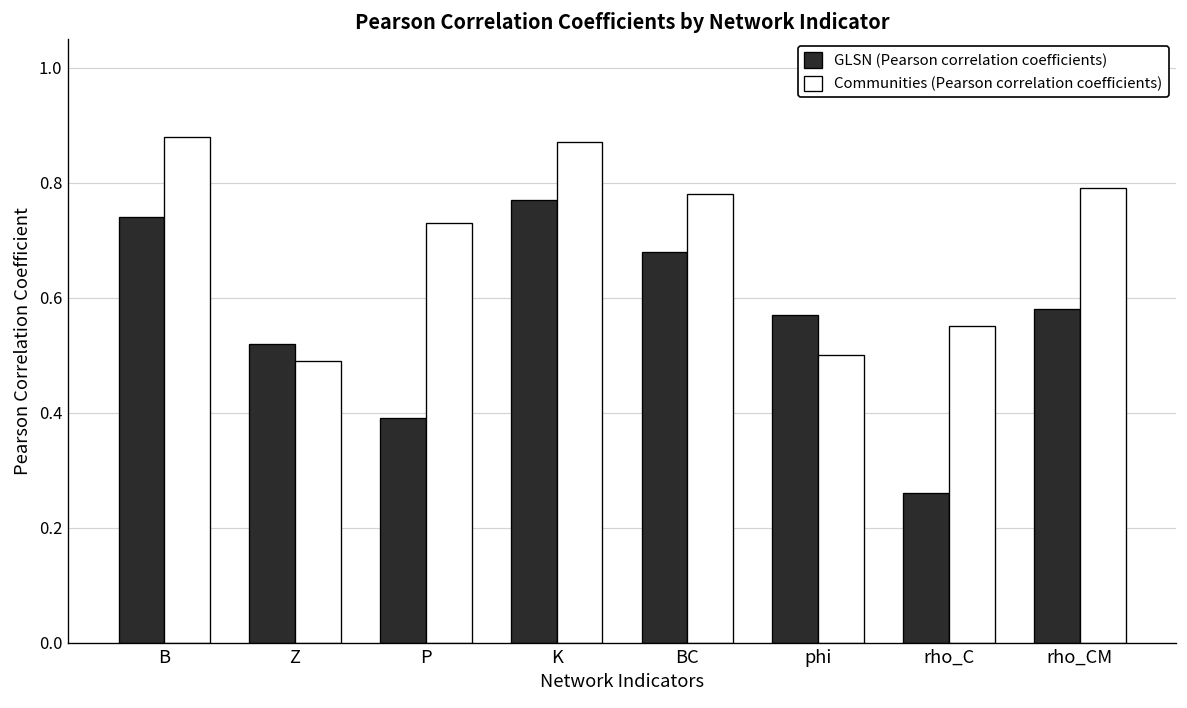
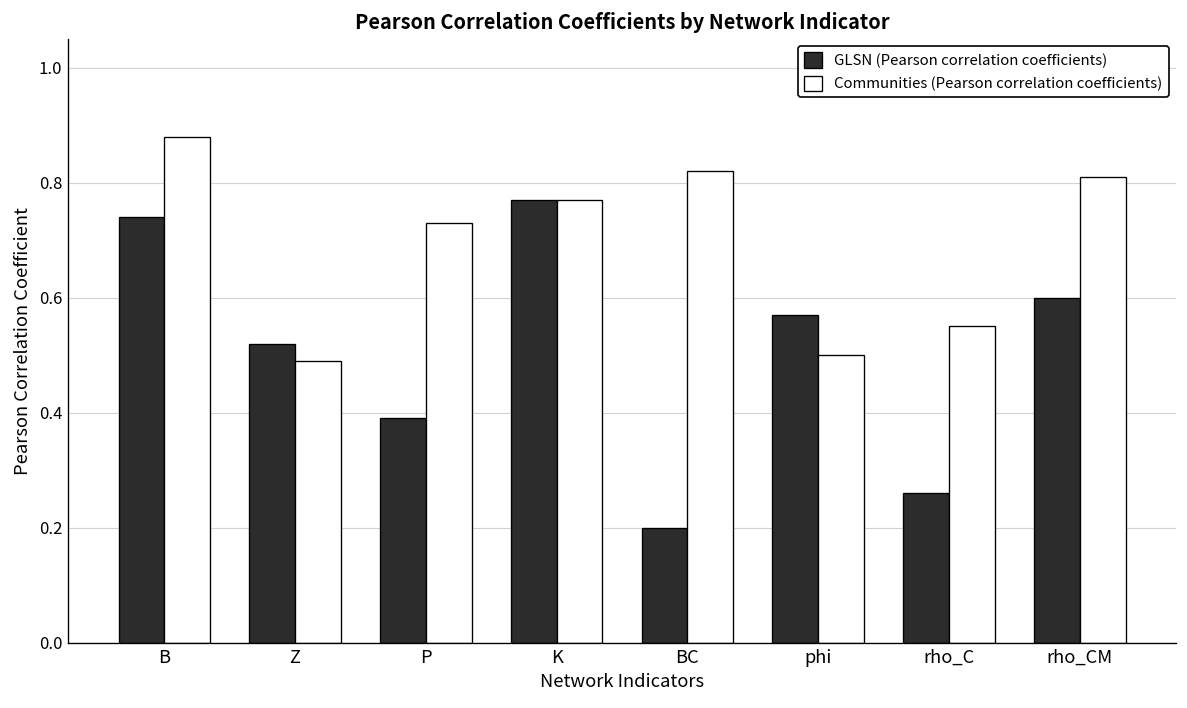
Communities (Pearson correlation coefficients), K: 0.87 -> 0.77
GLSN (Pearson correlation coefficients), BC: 0.68 -> 0.20
Communities (Pearson correlation coefficients), BC: 0.78 -> 0.82
GLSN (Pearson correlation coefficients), rho_CM: 0.58 -> 0.60
Communities (Pearson correlation coefficients), rho_CM: 0.79 -> 0.81
